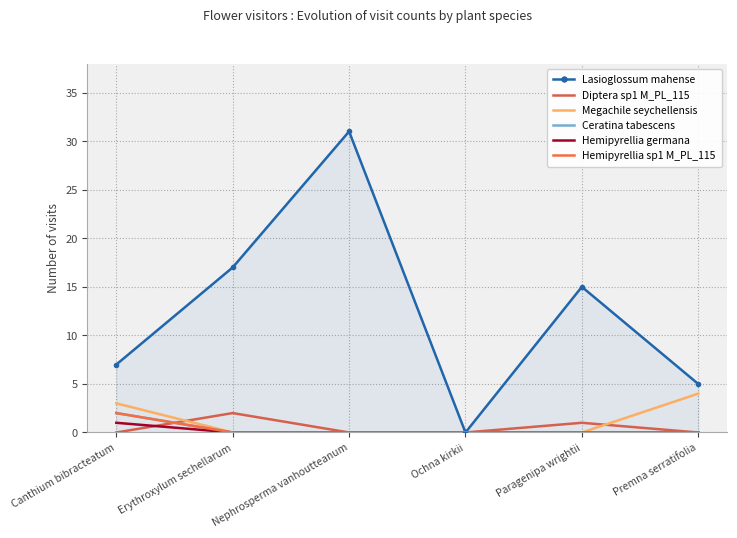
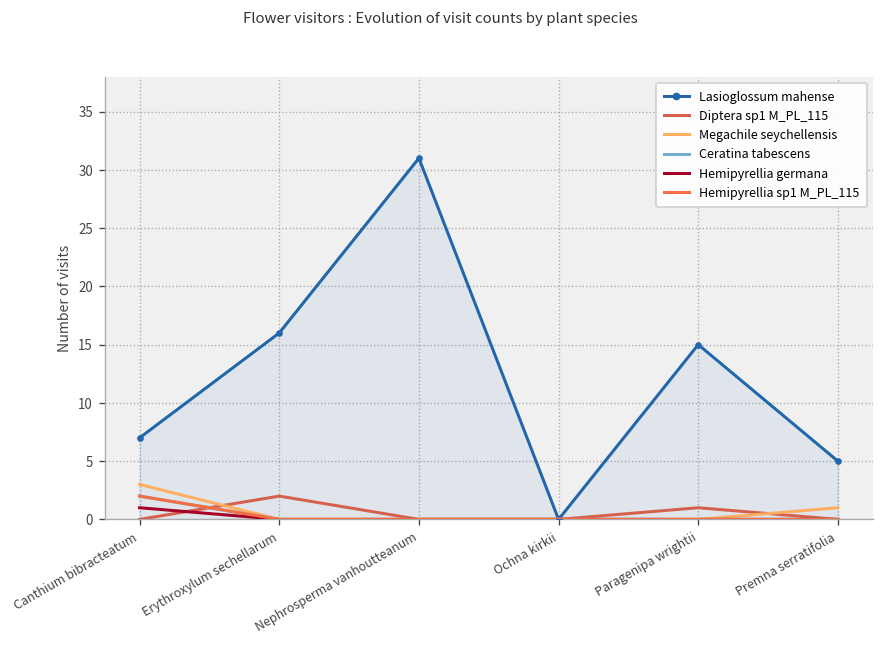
Lasioglossum mahense, Erythroxylum sechellarum: 17 -> 16
Megachile seychellensis, Premna serratifolia: 4 -> 1
